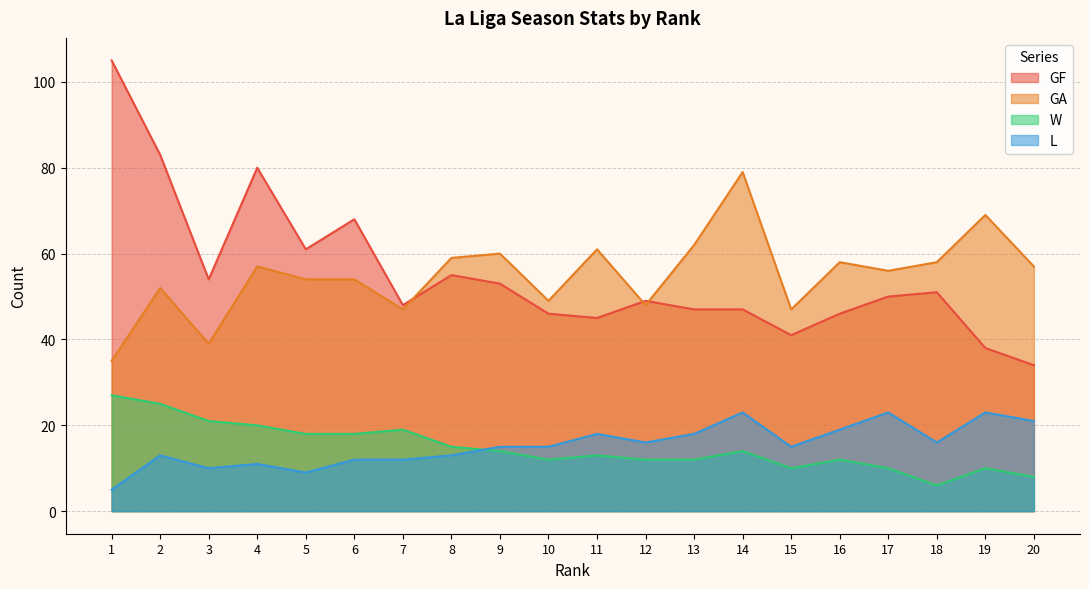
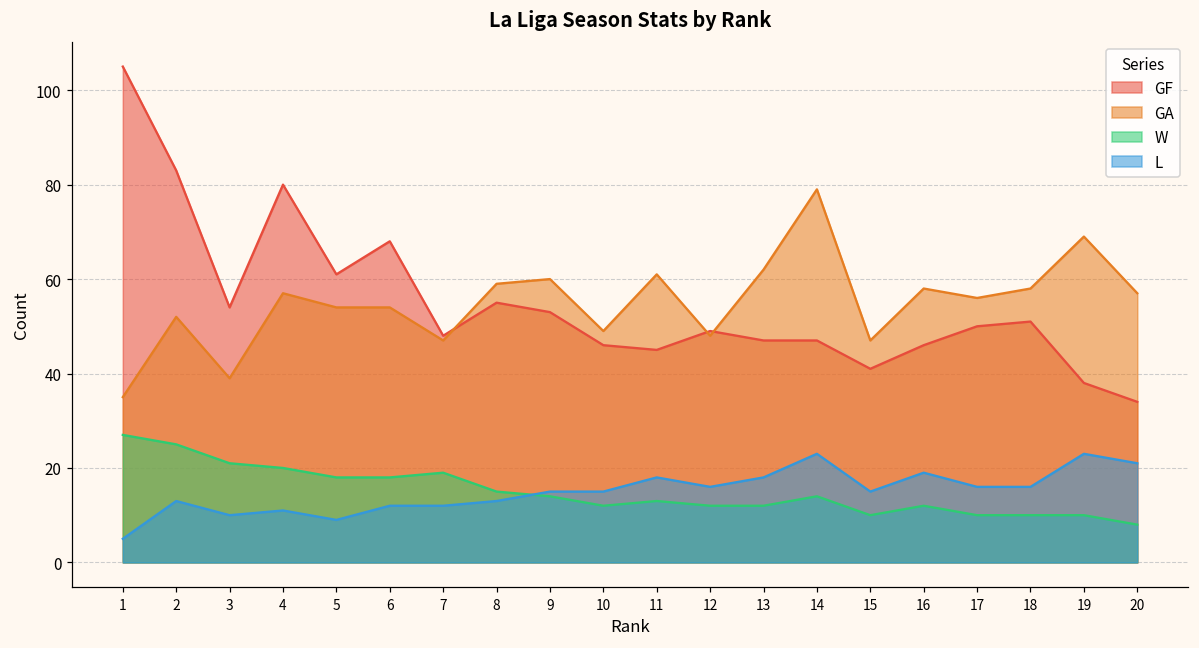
L, 17: 23 -> 16
W, 18: 6 -> 10
